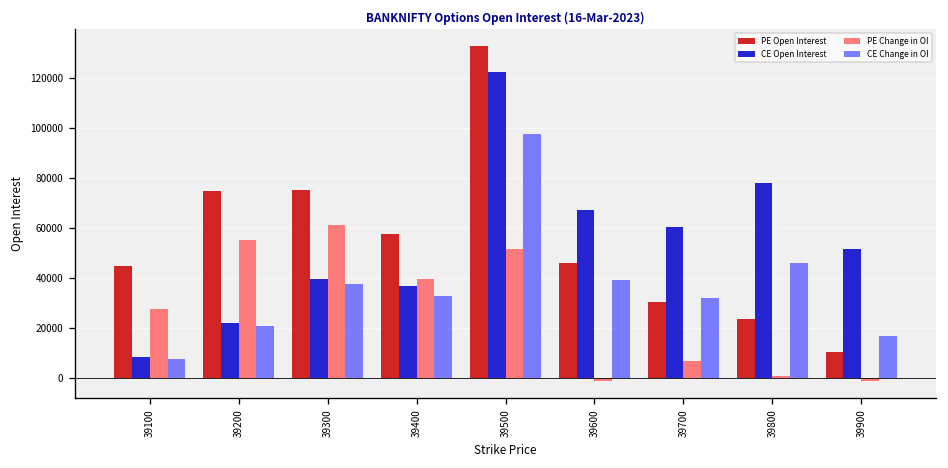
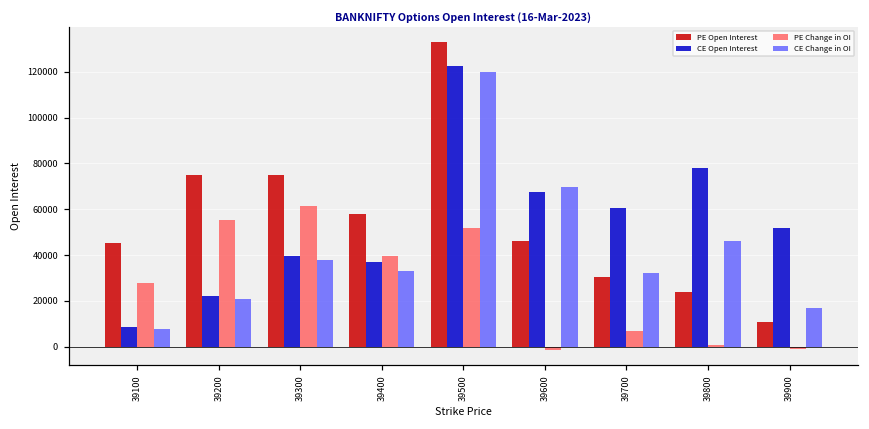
CE Change in OI, 39500: 98000 -> 120000
CE Change in OI, 39600: 40000 -> 70000
